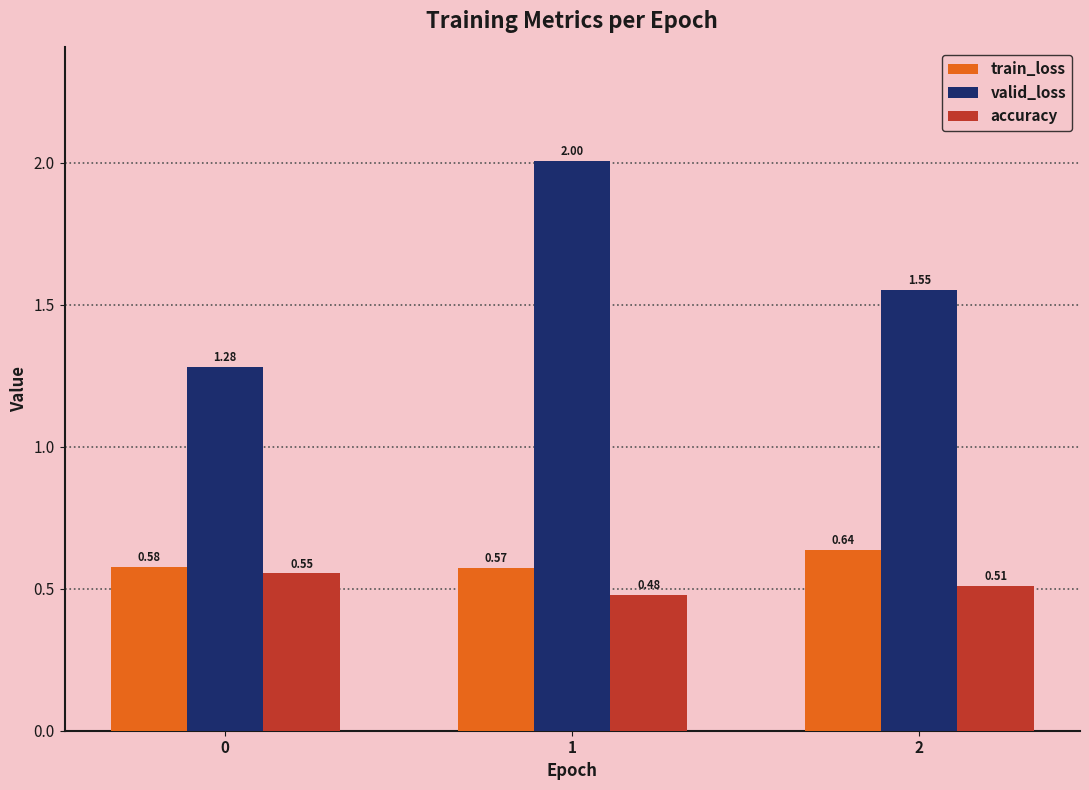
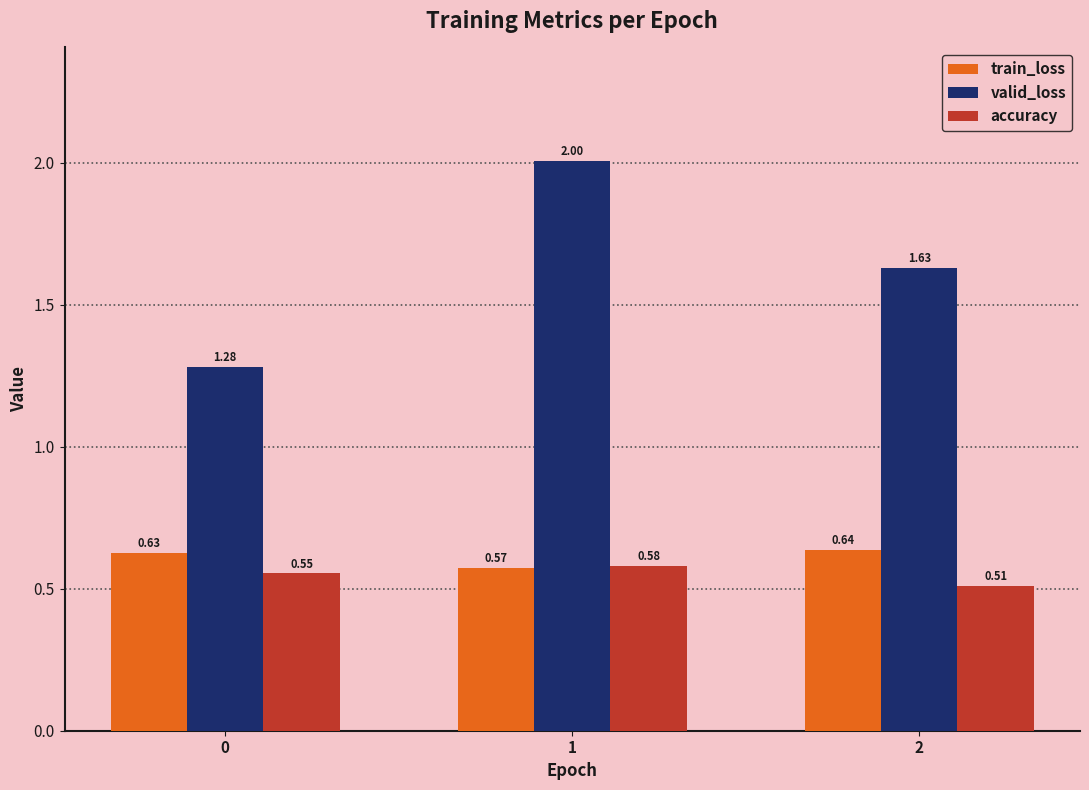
train_loss, 0: 0.58 -> 0.63
accuracy, 1: 0.48 -> 0.58
valid_loss, 2: 1.55 -> 1.63
